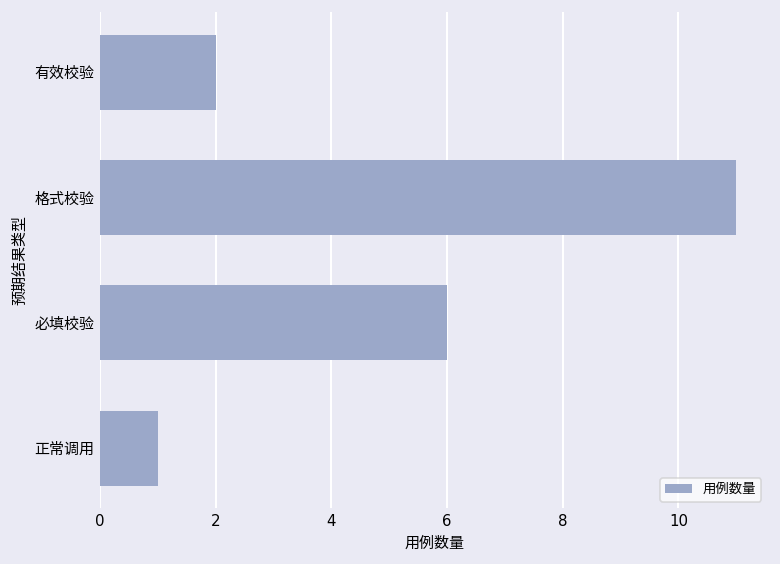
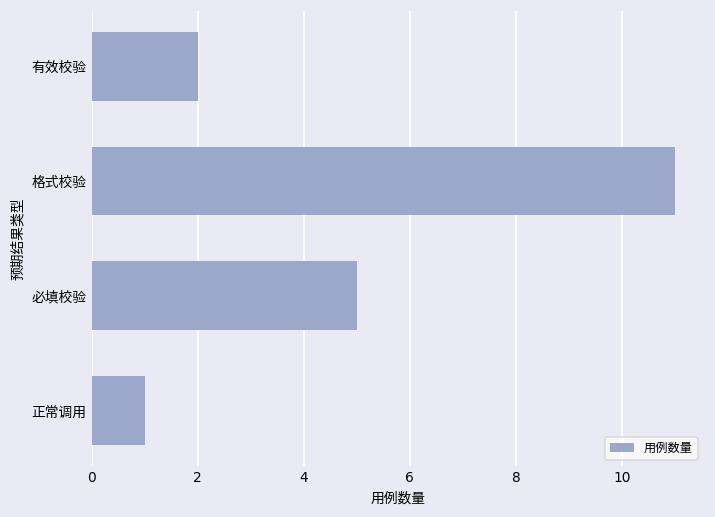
必填校验: 6 -> 5
